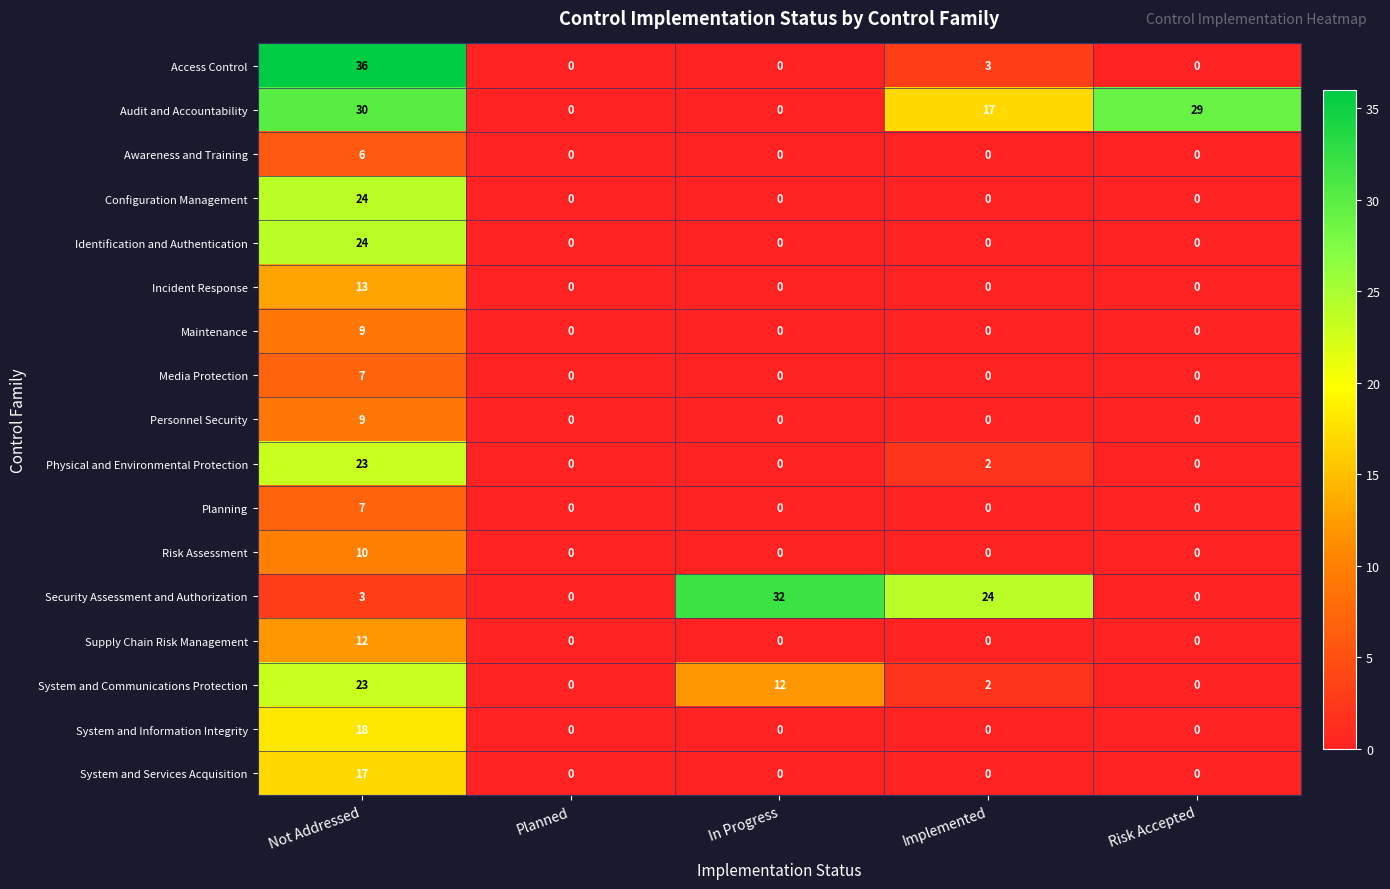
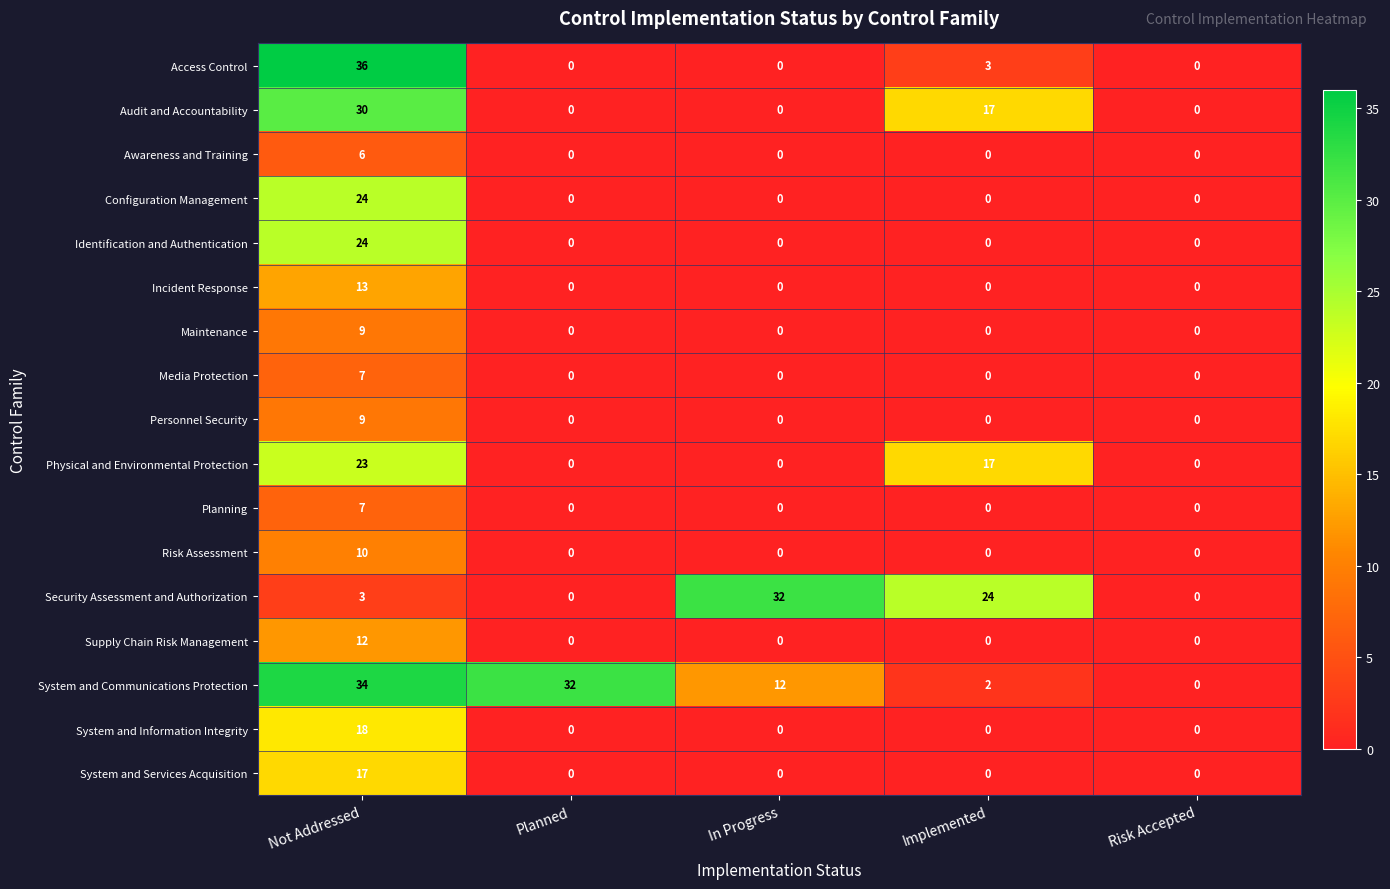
Audit and Accountability, Risk Accepted: 29 -> 0
Physical and Environmental Protection, Implemented: 2 -> 17
System and Communications Protection, Not Addressed: 23 -> 34
System and Communications Protection, Planned: 0 -> 32
